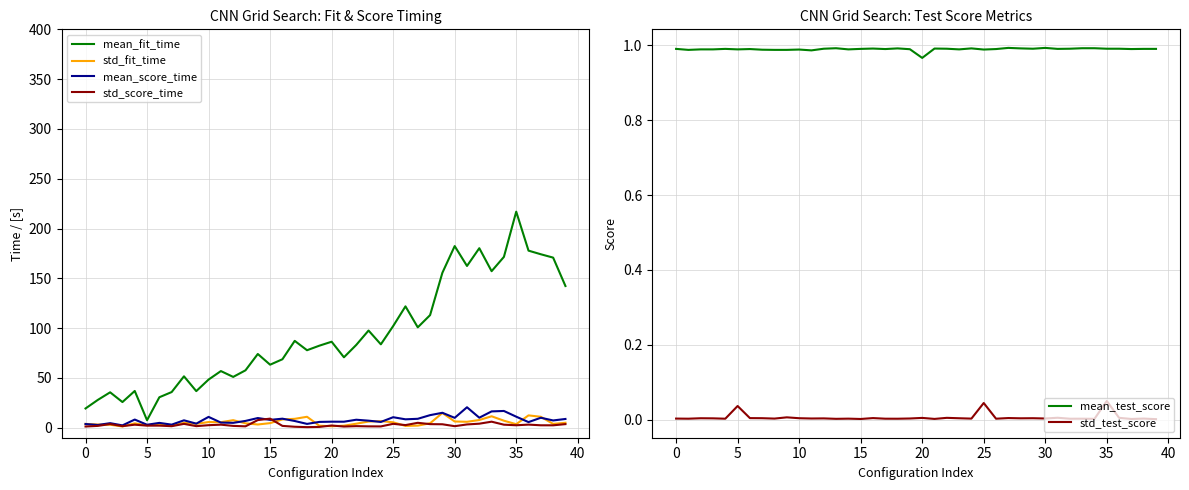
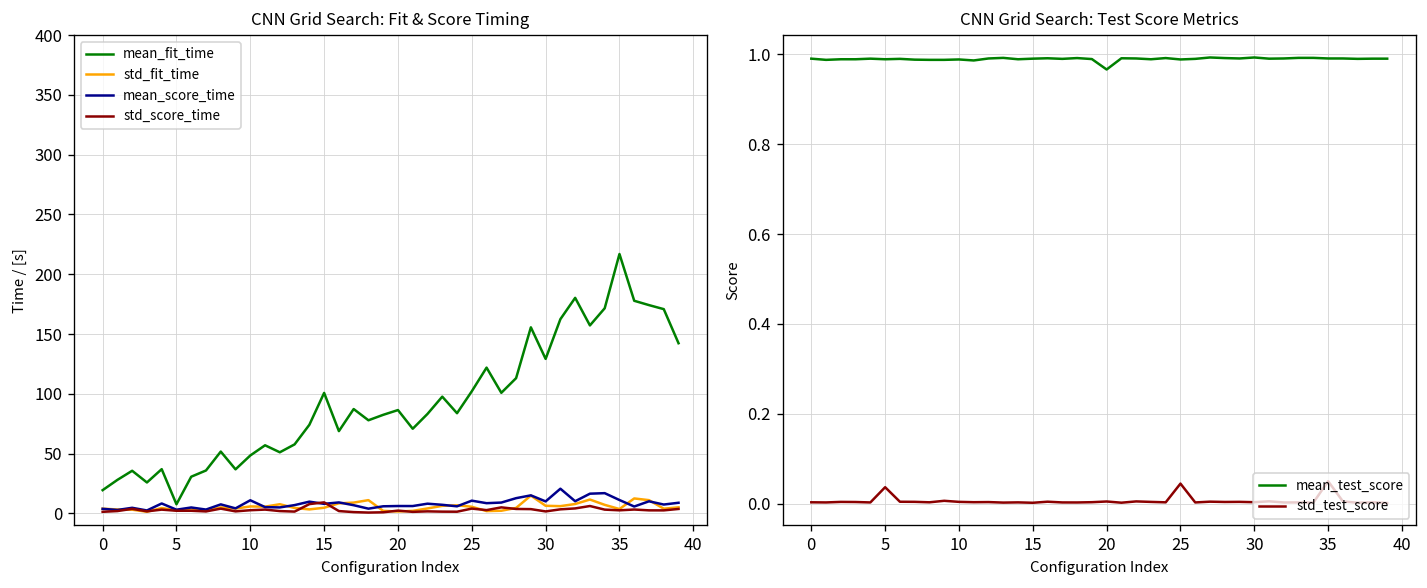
CNN Grid Search: Fit & Score Timing, mean_fit_time, 15: 60 -> 100
CNN Grid Search: Fit & Score Timing, mean_fit_time, 30: 180 -> 130
